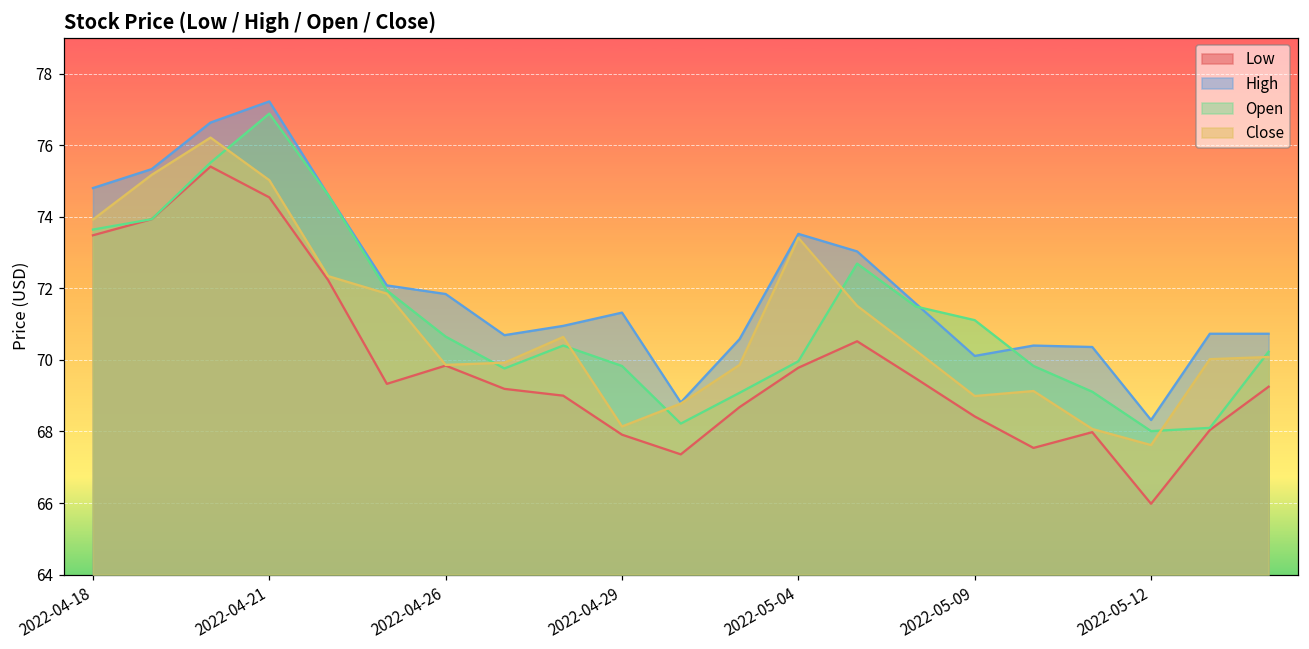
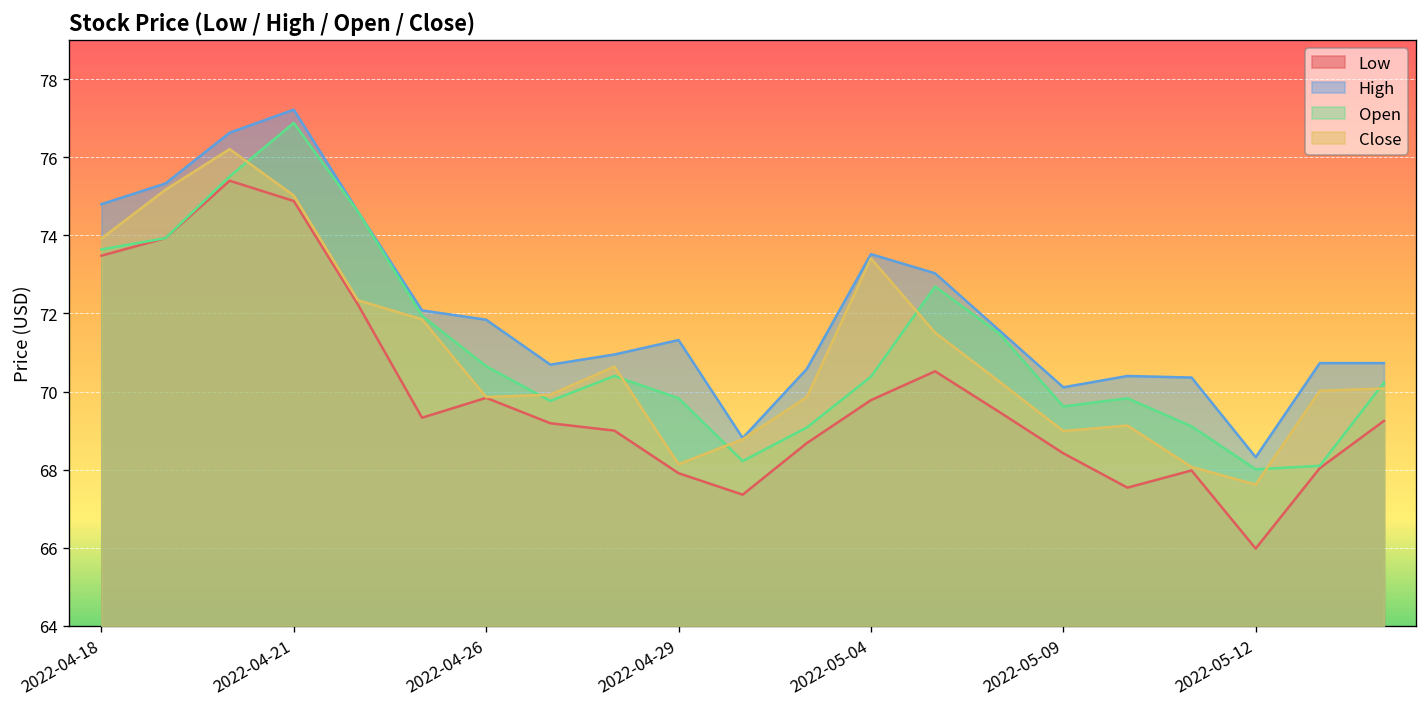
Low, 2022-04-21: 74.5 -> 74.9
Open, 2022-05-04: 70.0 -> 70.4
Open, 2022-05-09: 71.1 -> 69.6
